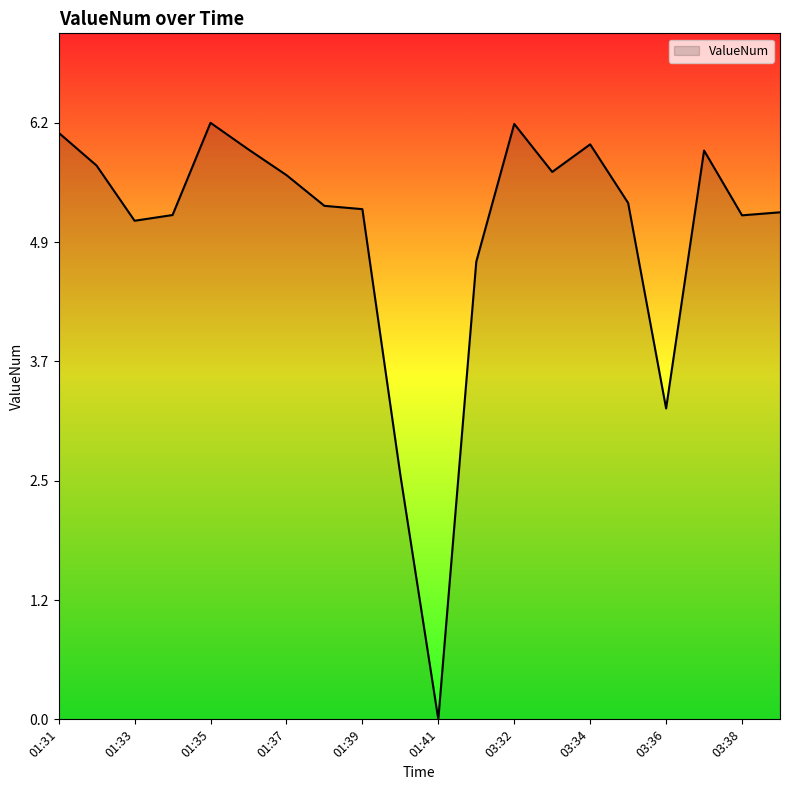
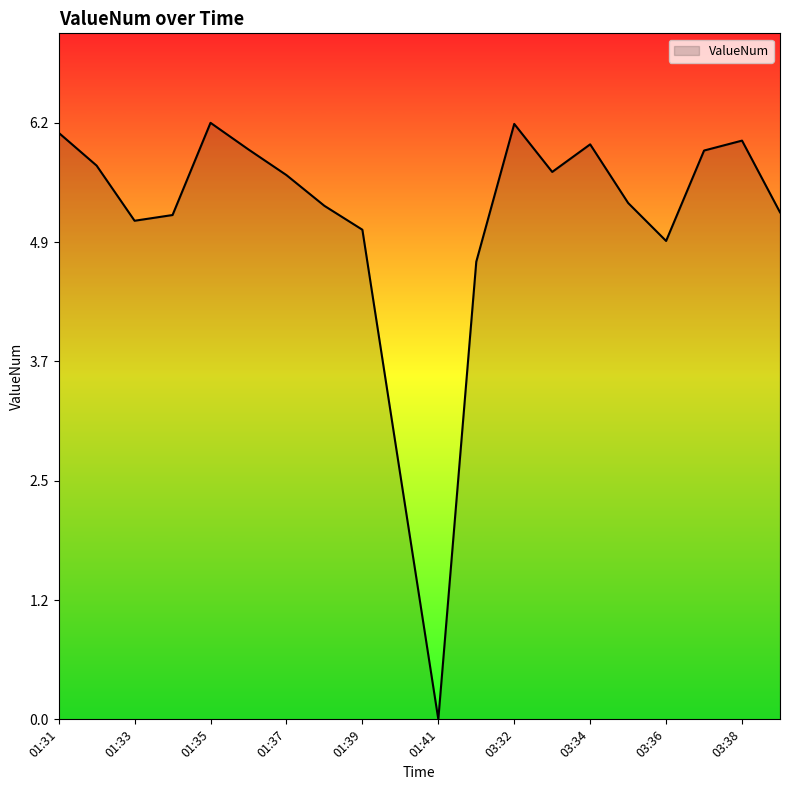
01:39: 5.3 -> 5.1
03:36: 3.2 -> 5.0
03:38: 5.2 -> 6.0
